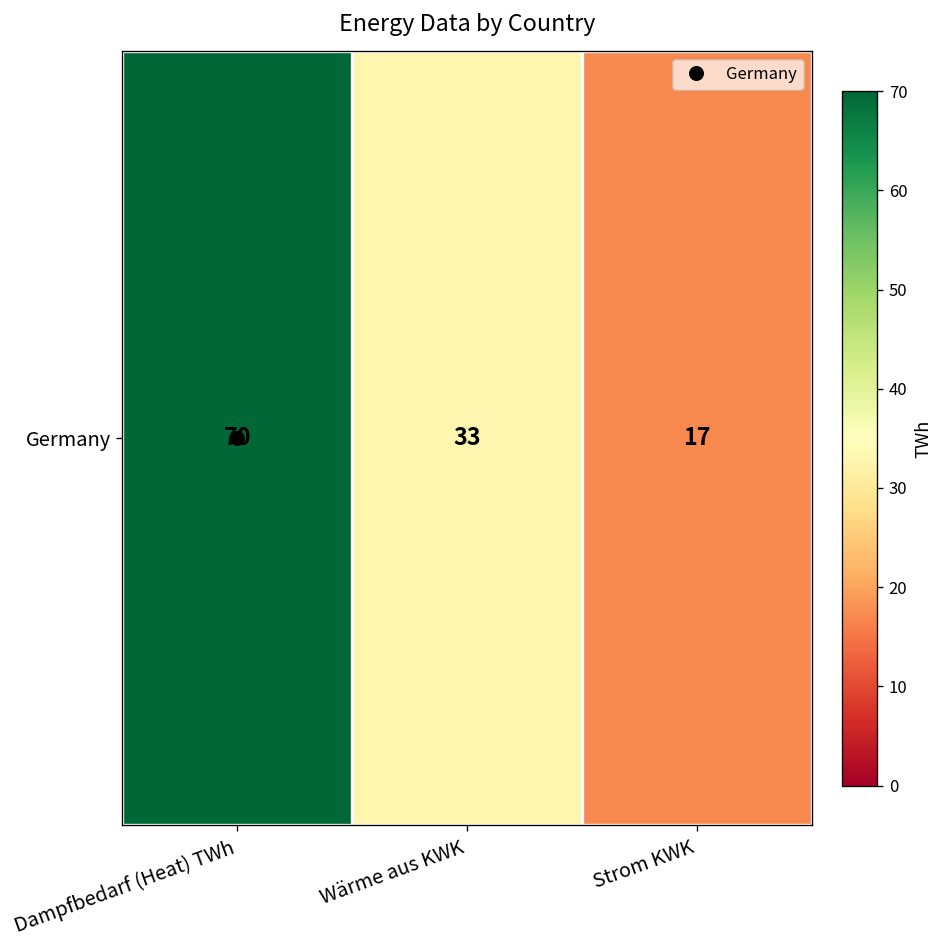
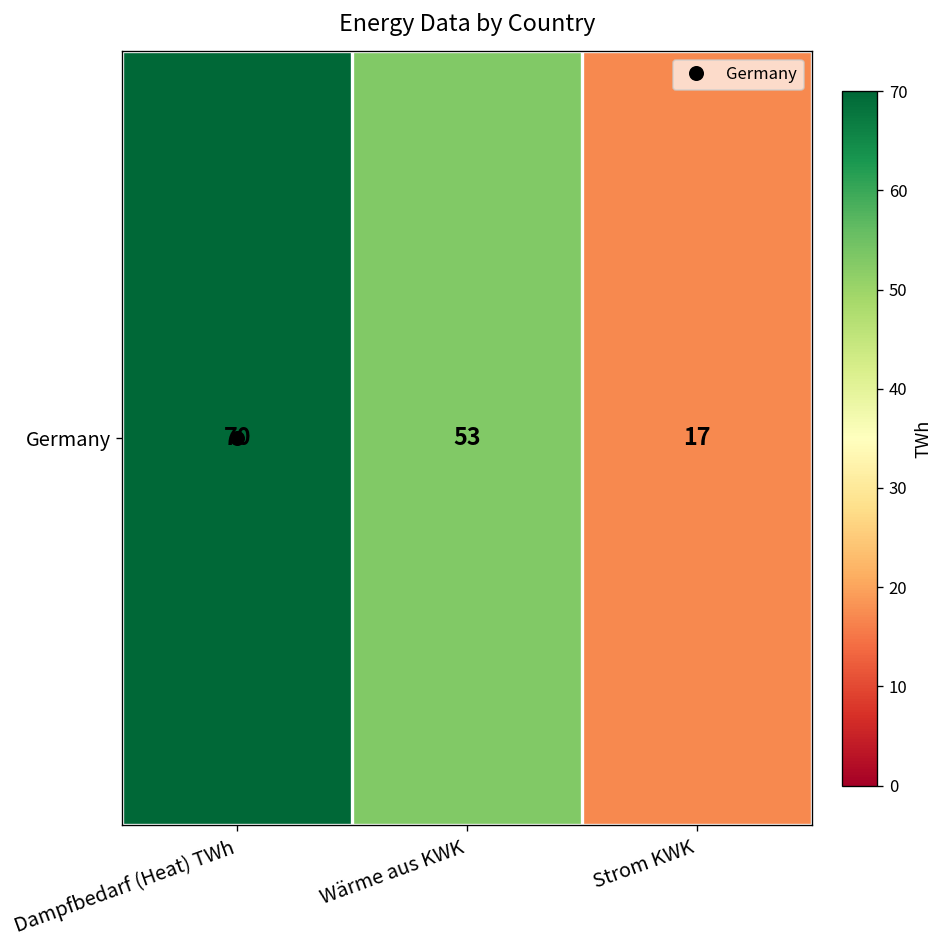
Germany, Wärme aus KWK: 33 -> 53
